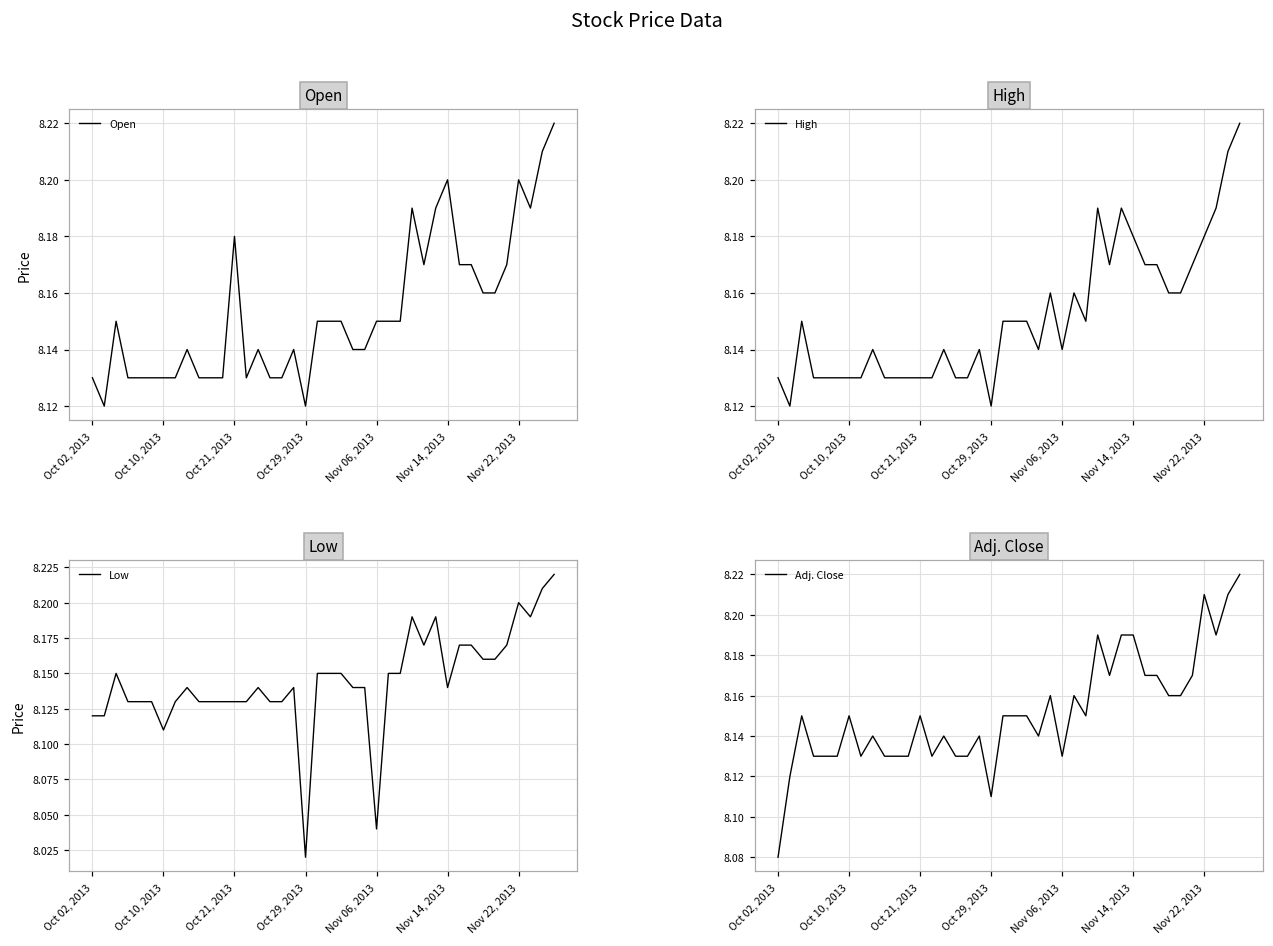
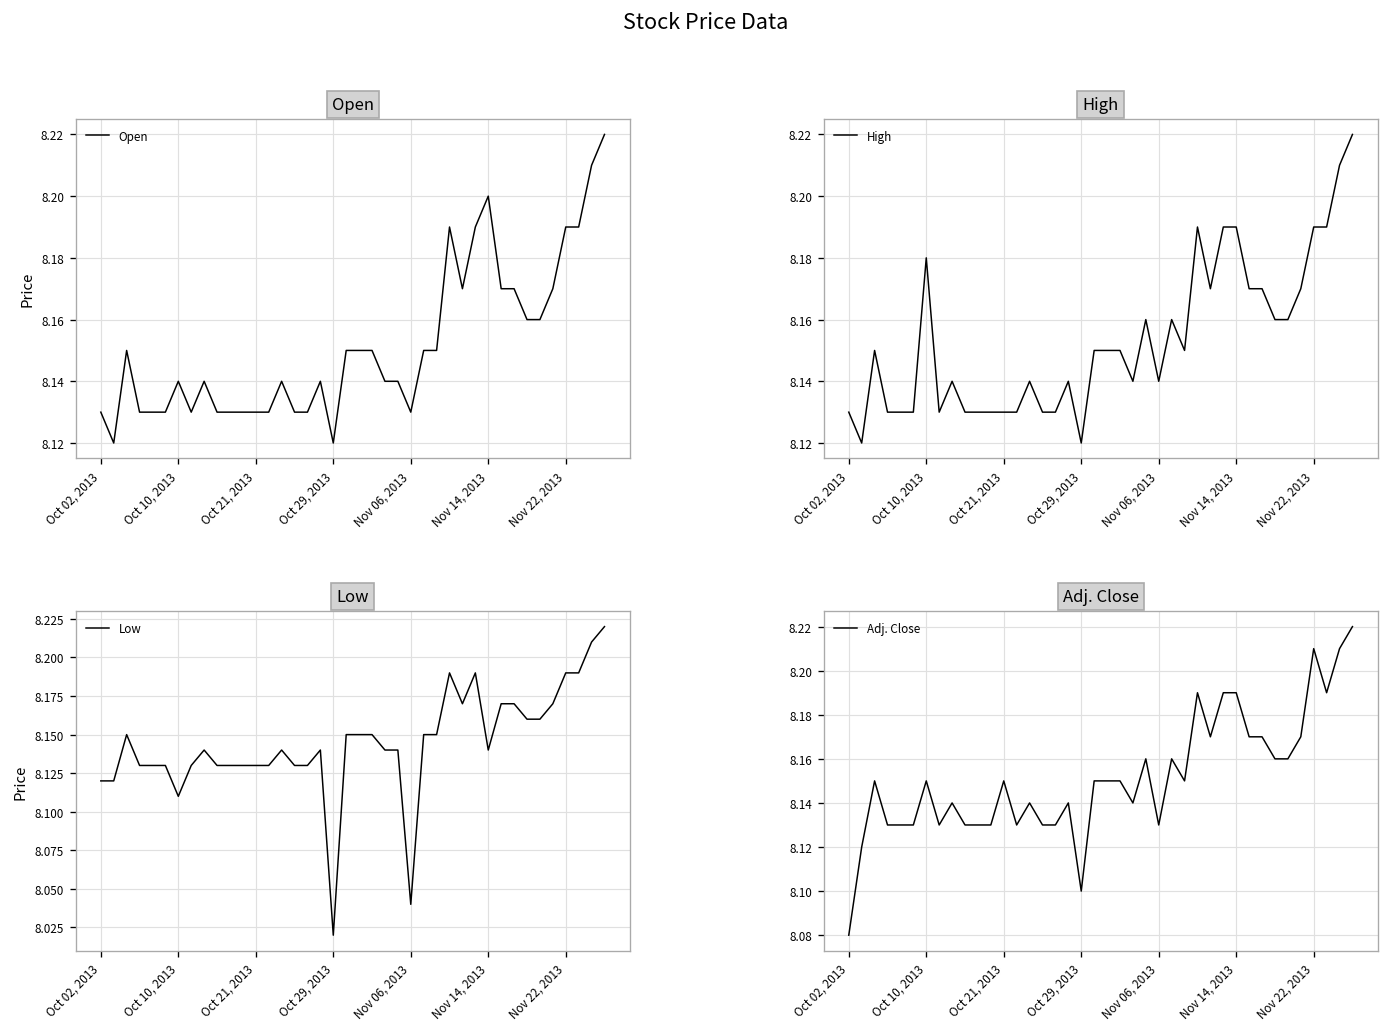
Open, Oct 10, 2013: 8.13 -> 8.14
Open, Oct 21, 2013: 8.18 -> 8.13
Open, Nov 06, 2013: 8.15 -> 8.13
Open, Nov 22, 2013: 8.20 -> 8.19
High, Oct 10, 2013: 8.13 -> 8.18
High, Nov 14, 2013: 8.18 -> 8.19
High, Nov 22, 2013: 8.18 -> 8.19
Low, Nov 22, 2013: 8.20 -> 8.19
Adj. Close, Oct 29, 2013: 8.11 -> 8.10
